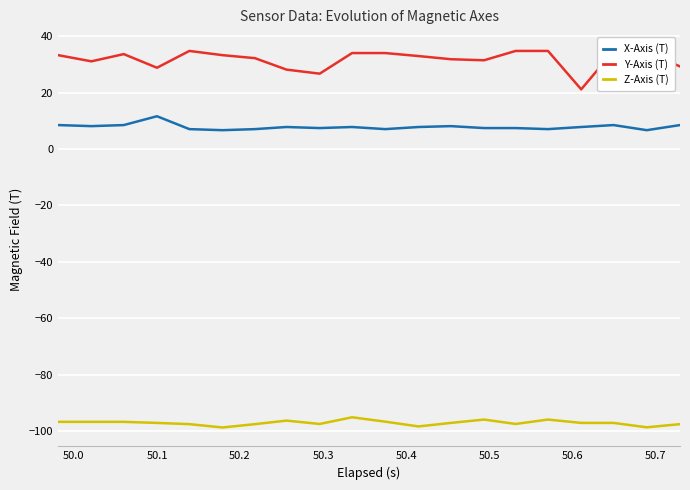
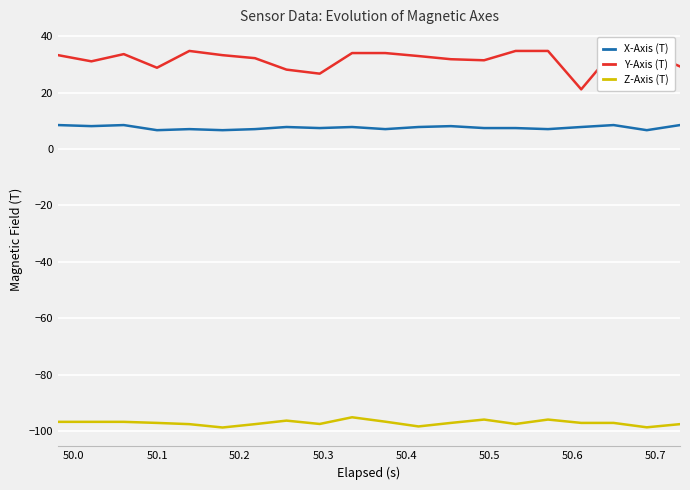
X-Axis (T), 50.1: 12 -> 7
